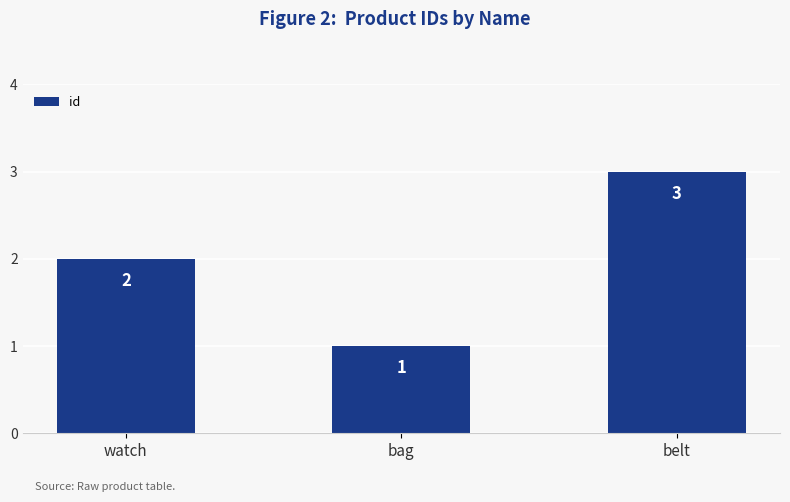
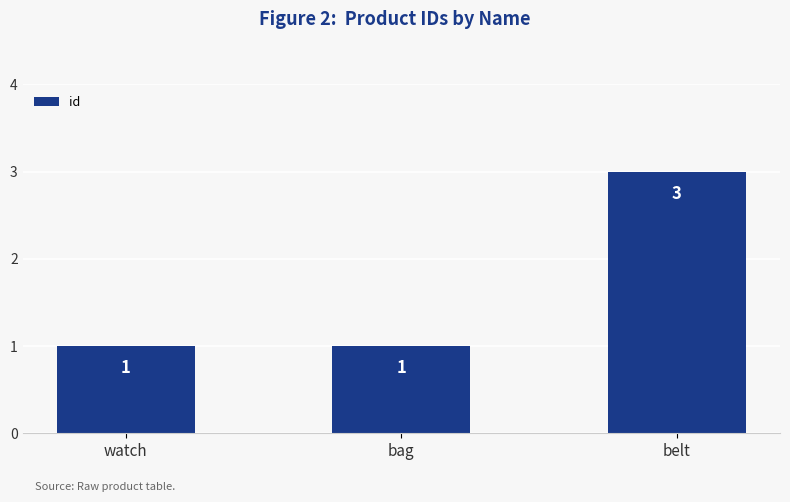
watch: 2 -> 1
